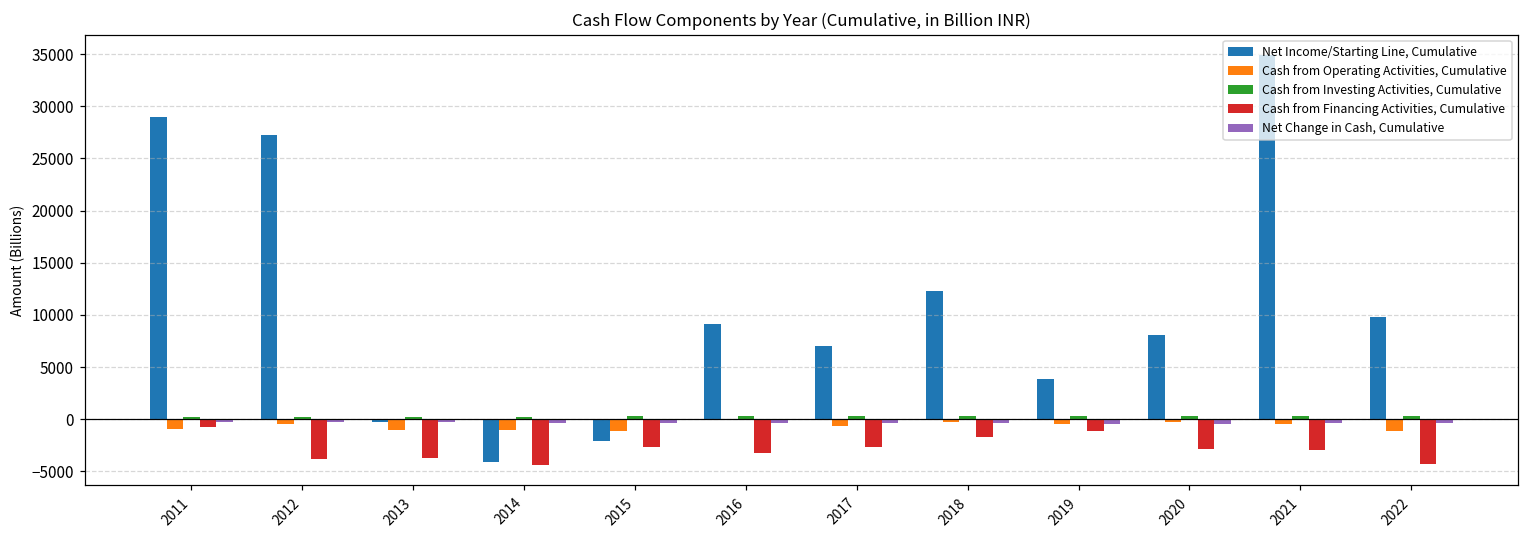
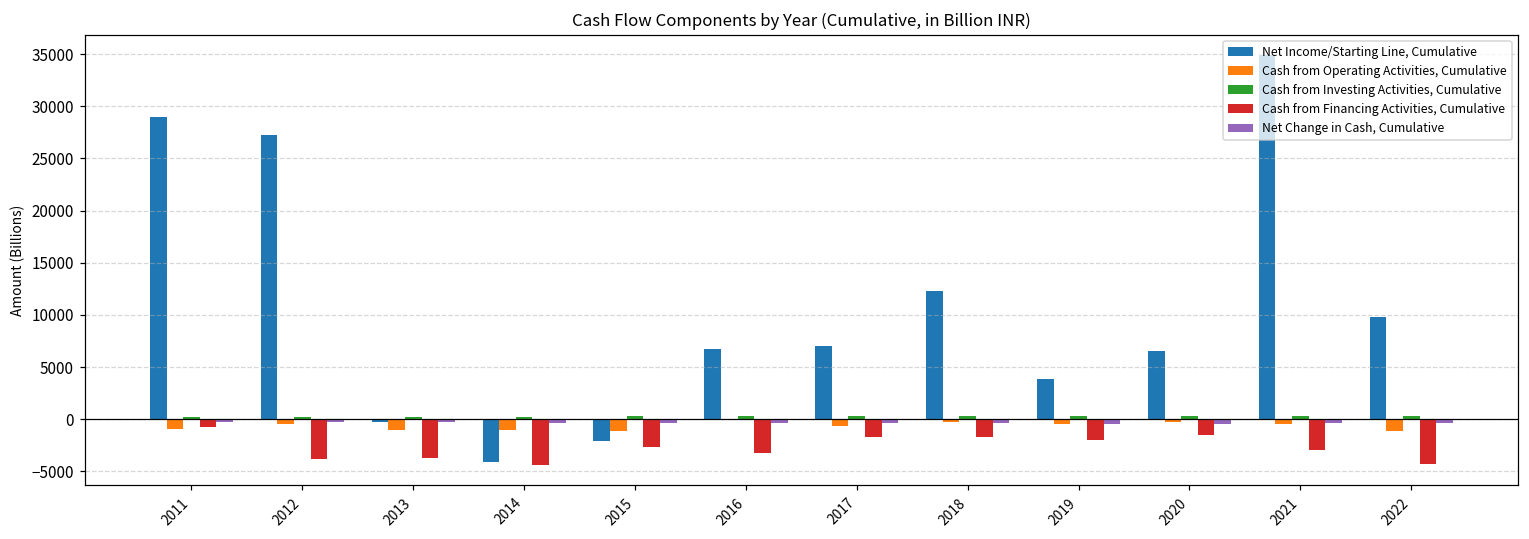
Net Income/Starting Line, Cumulative, 2016: 9000 -> 7000
Cash from Financing Activities, Cumulative, 2017: -3000 -> -2000
Cash from Financing Activities, Cumulative, 2019: -1000 -> -2000
Net Income/Starting Line, Cumulative, 2020: 8000 -> 6000
Cash from Financing Activities, Cumulative, 2020: -3000 -> -2000
